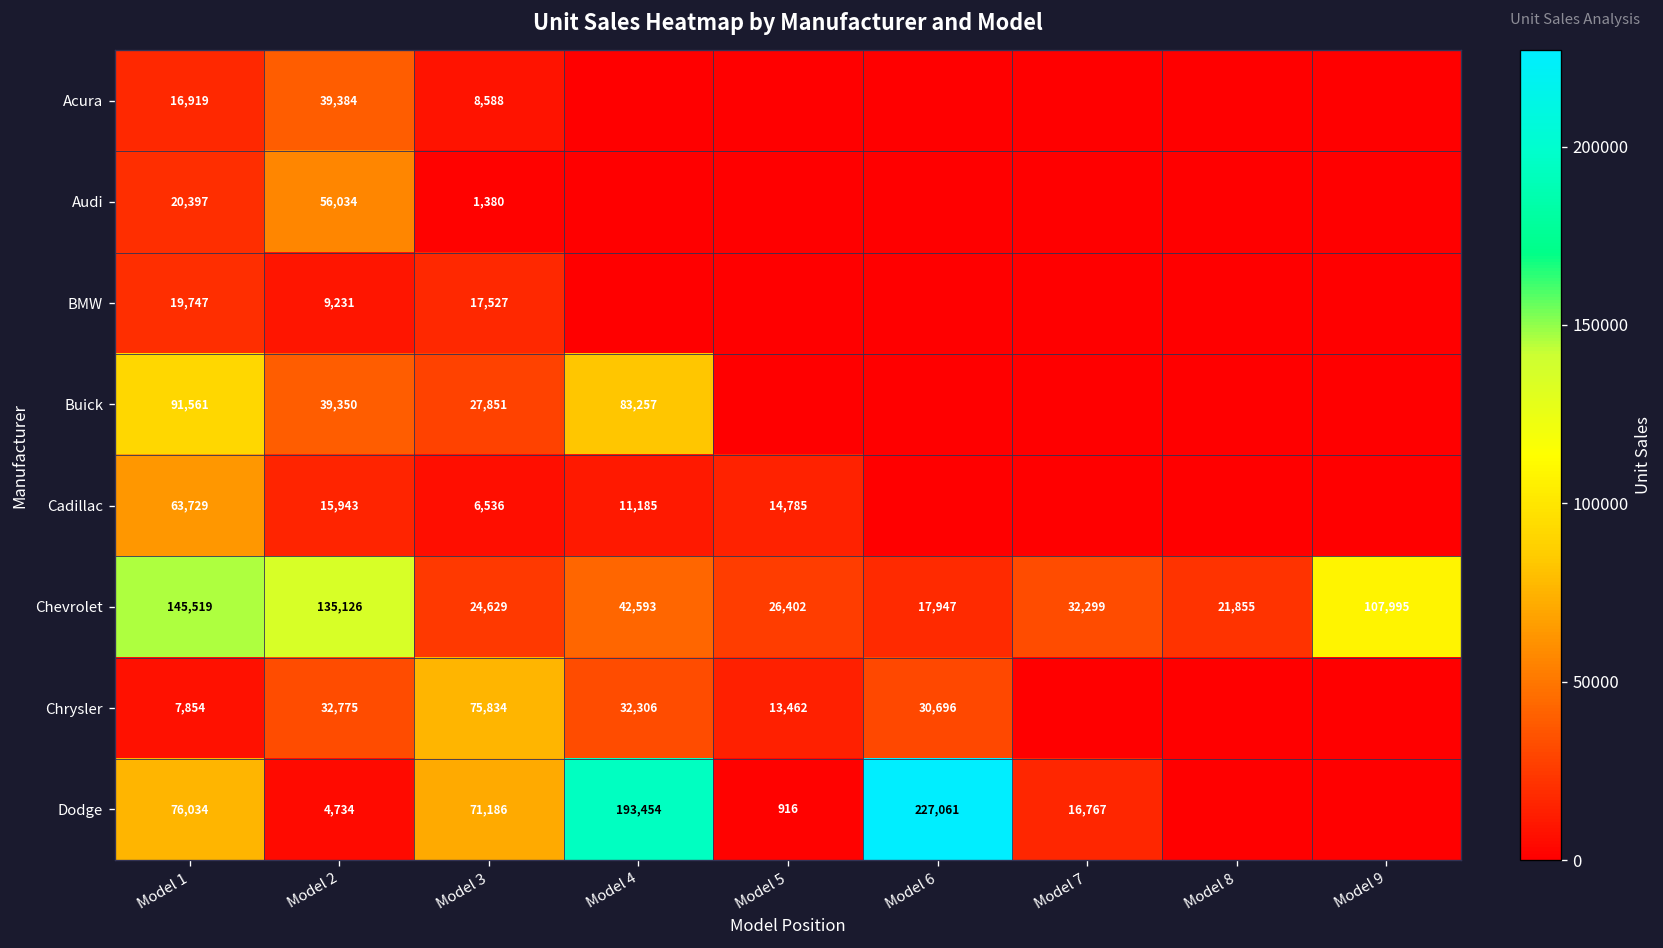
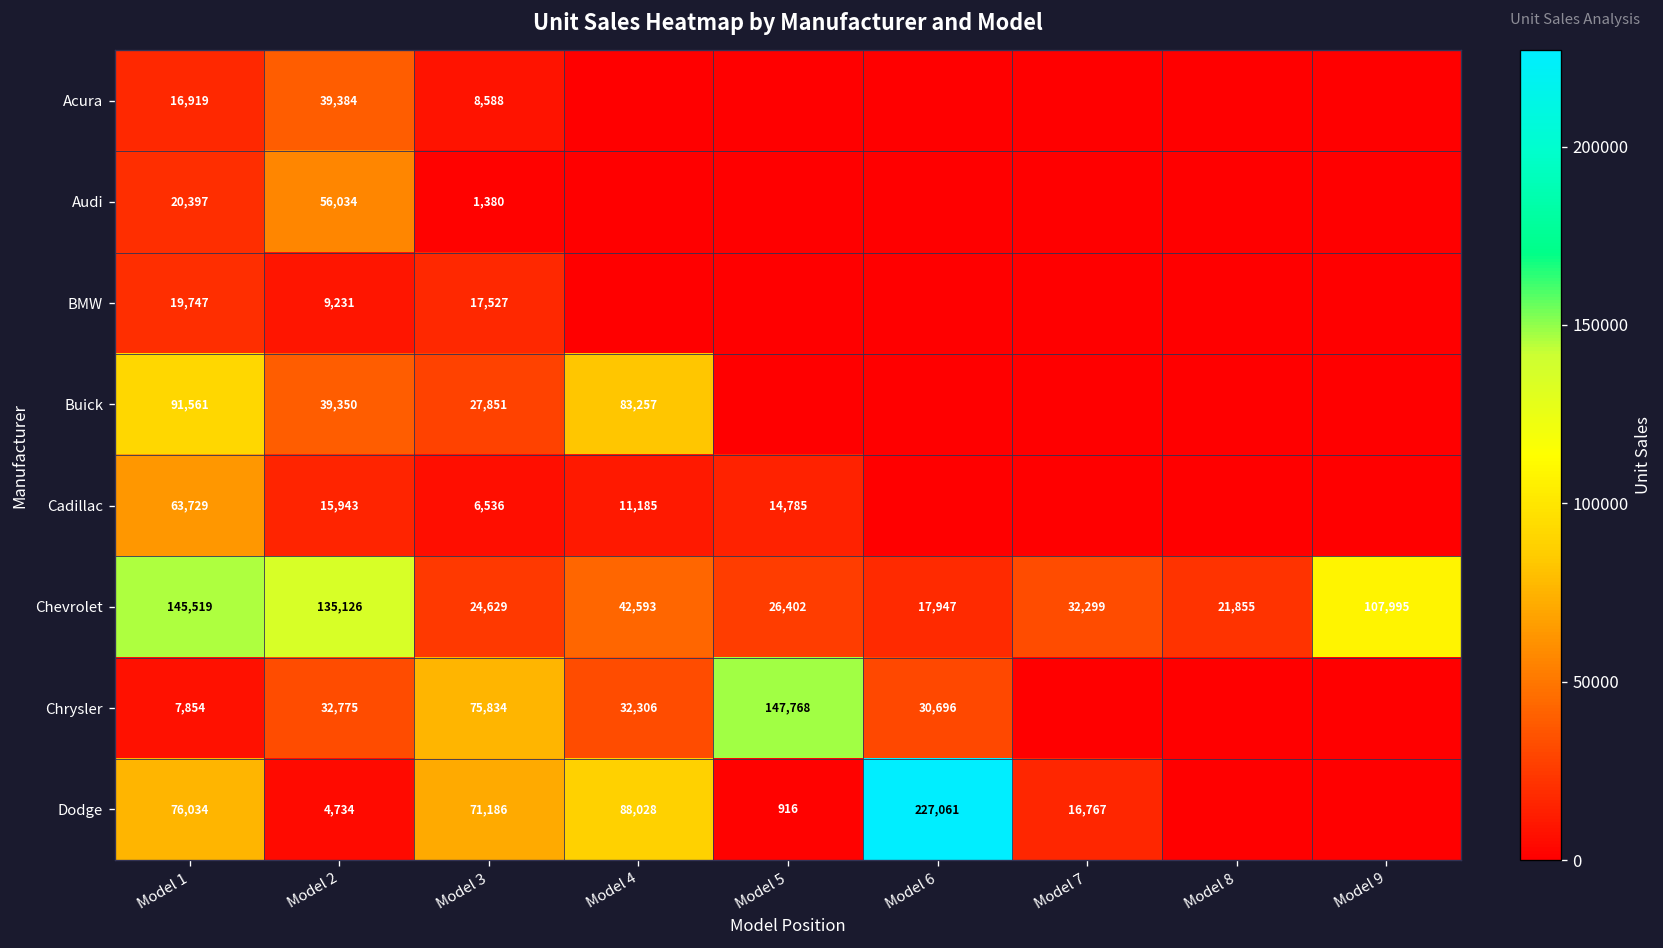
Chrysler, Model 5: 13,462 -> 147,768
Dodge, Model 4: 193,454 -> 88,028
